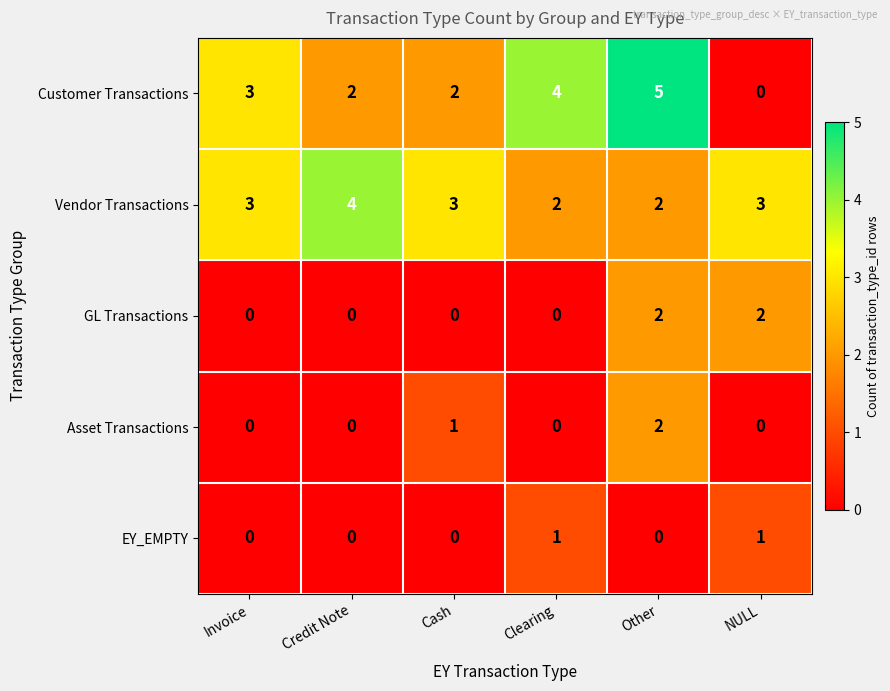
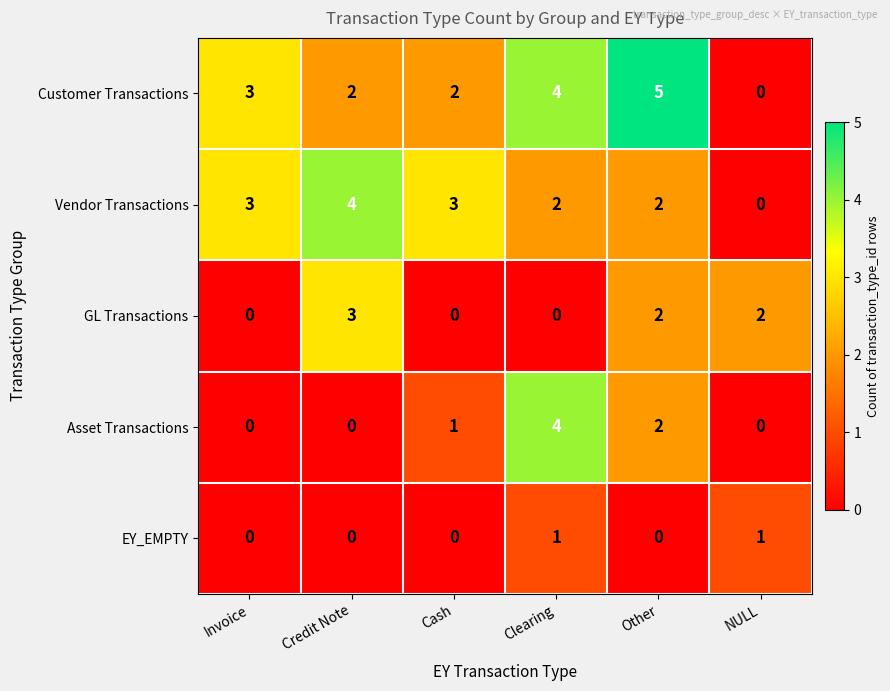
Vendor Transactions, NULL: 3 -> 0
GL Transactions, Credit Note: 0 -> 3
Asset Transactions, Clearing: 0 -> 4
